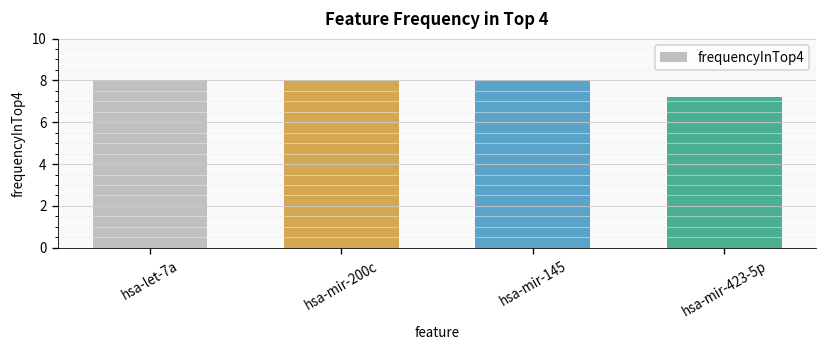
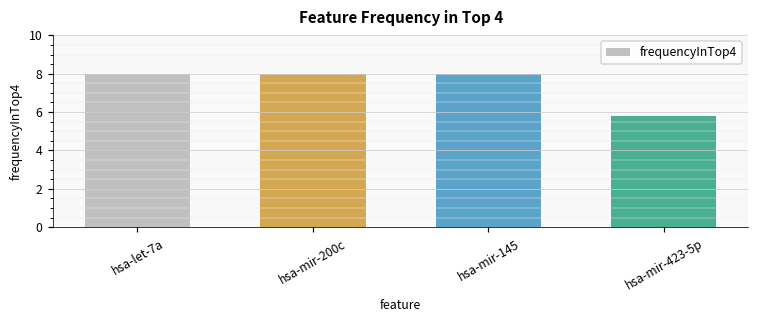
hsa-mir-423-5p: 7.2 -> 5.8
